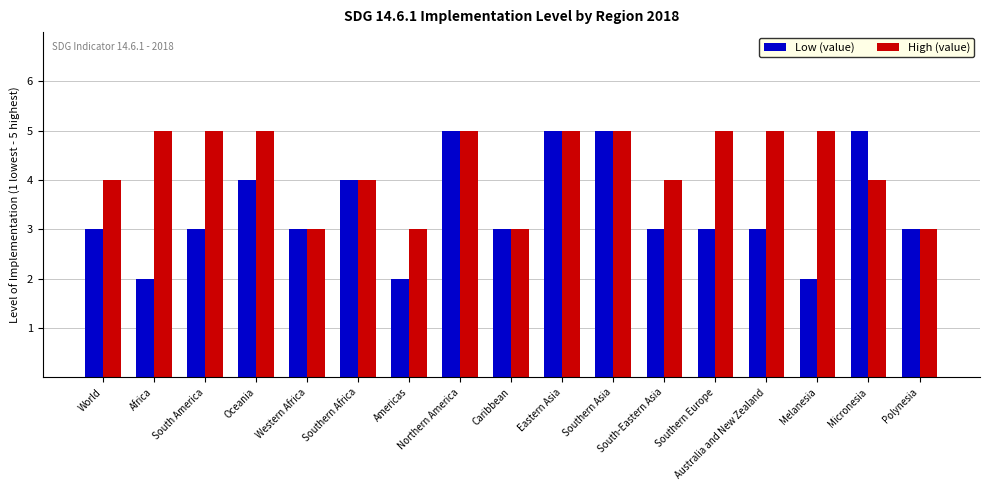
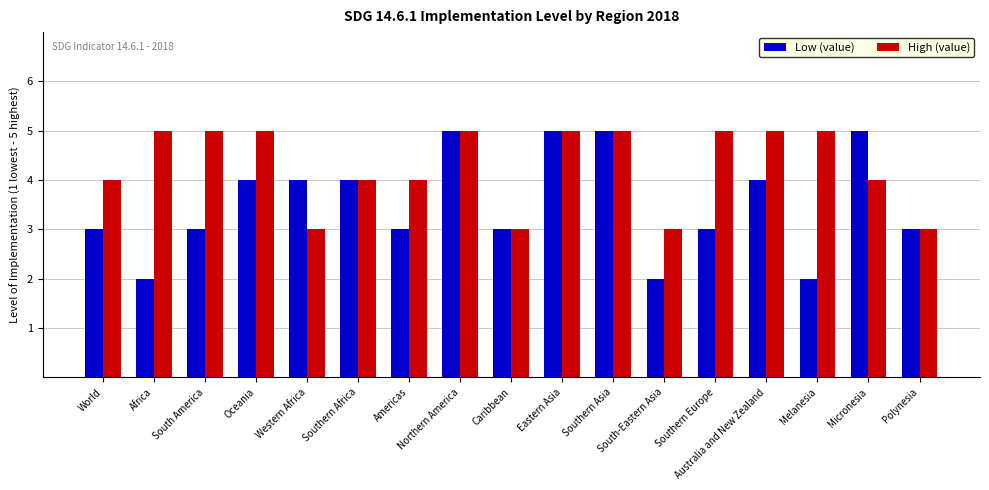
Low (value), Western Africa: 3 -> 4
Low (value), Americas: 2 -> 3
High (value), Americas: 3 -> 4
Low (value), South-Eastern Asia: 3 -> 2
High (value), South-Eastern Asia: 4 -> 3
Low (value), Australia and New Zealand: 3 -> 4
